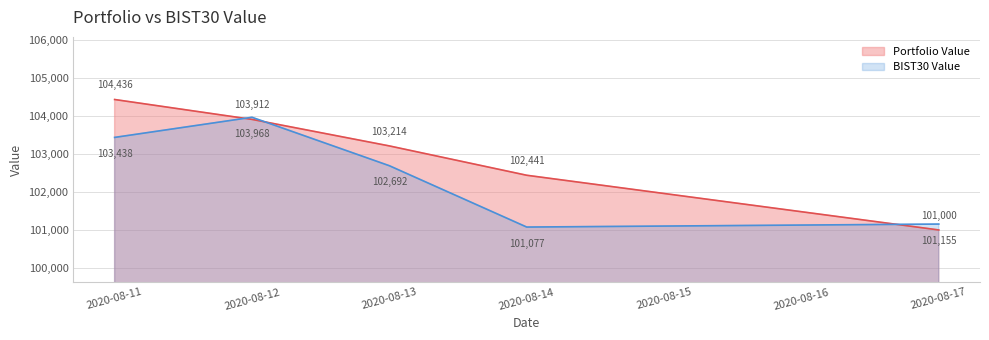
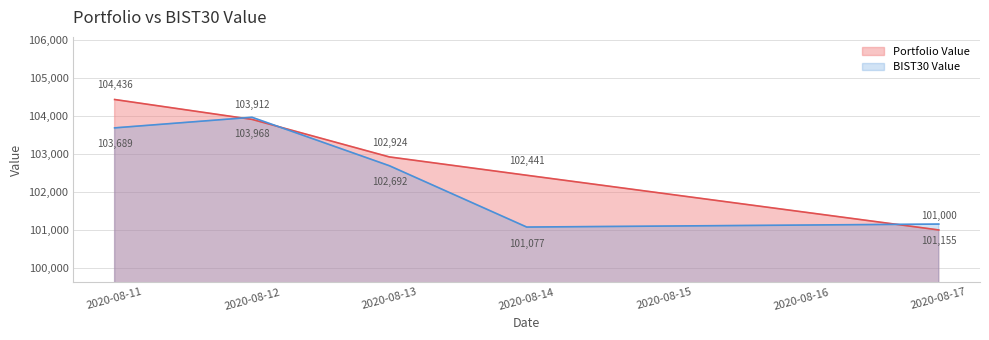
BIST30 Value, 2020-08-11: 103,438 -> 103,689
Portfolio Value, 2020-08-13: 103,214 -> 102,924
